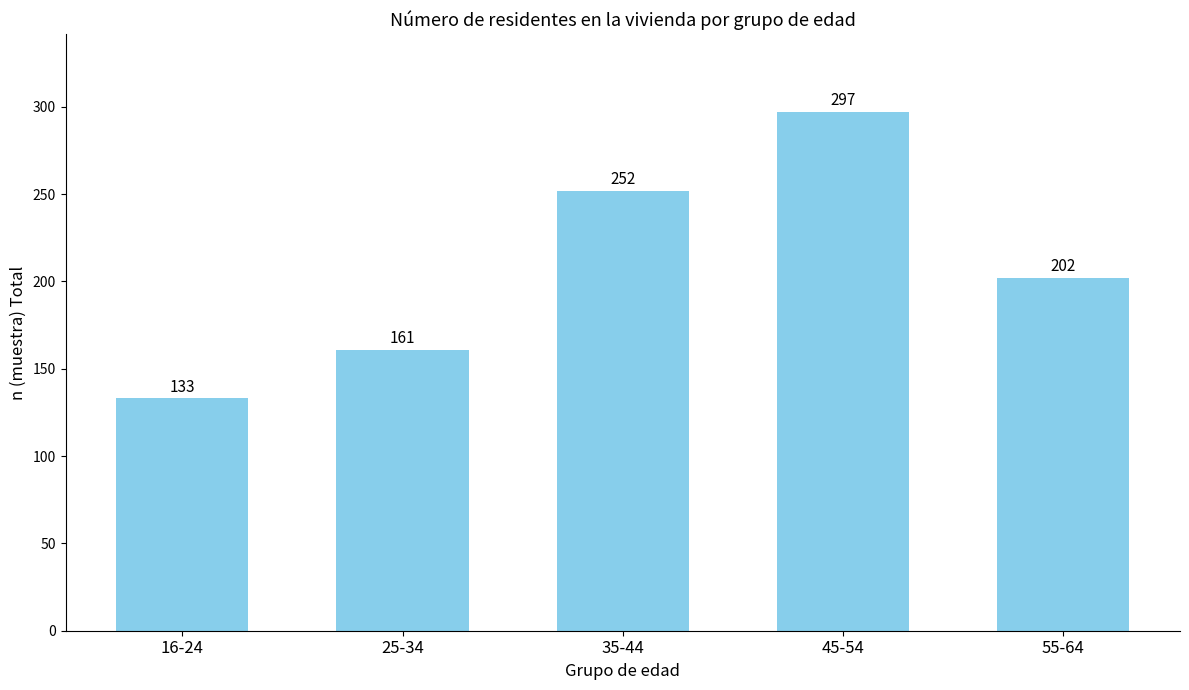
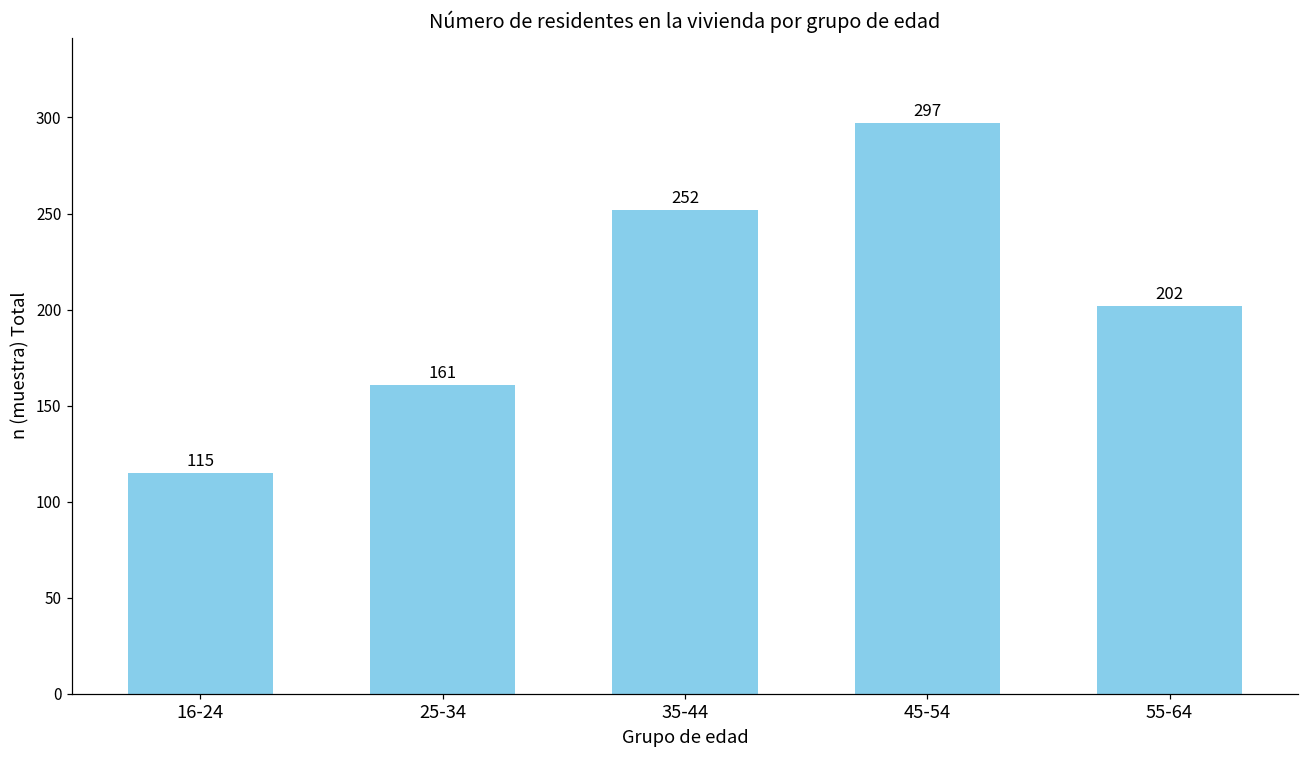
16-24: 133 -> 115
